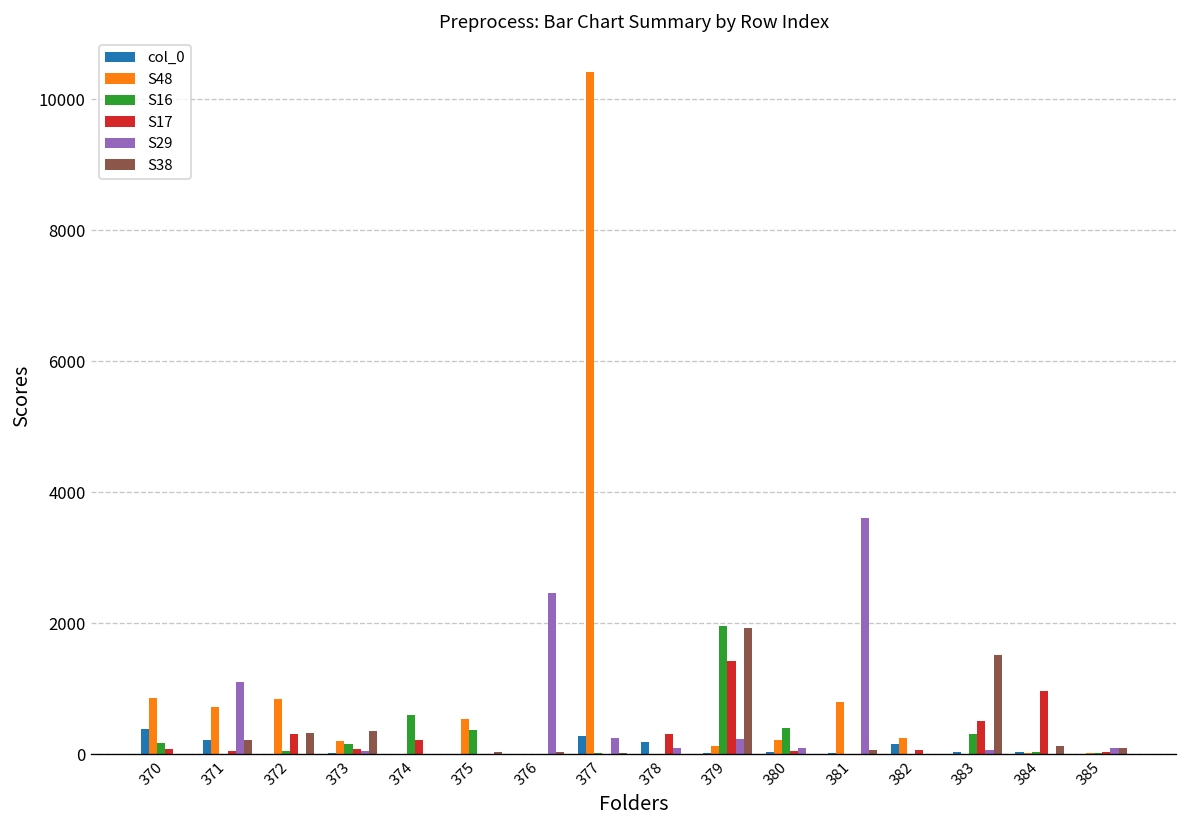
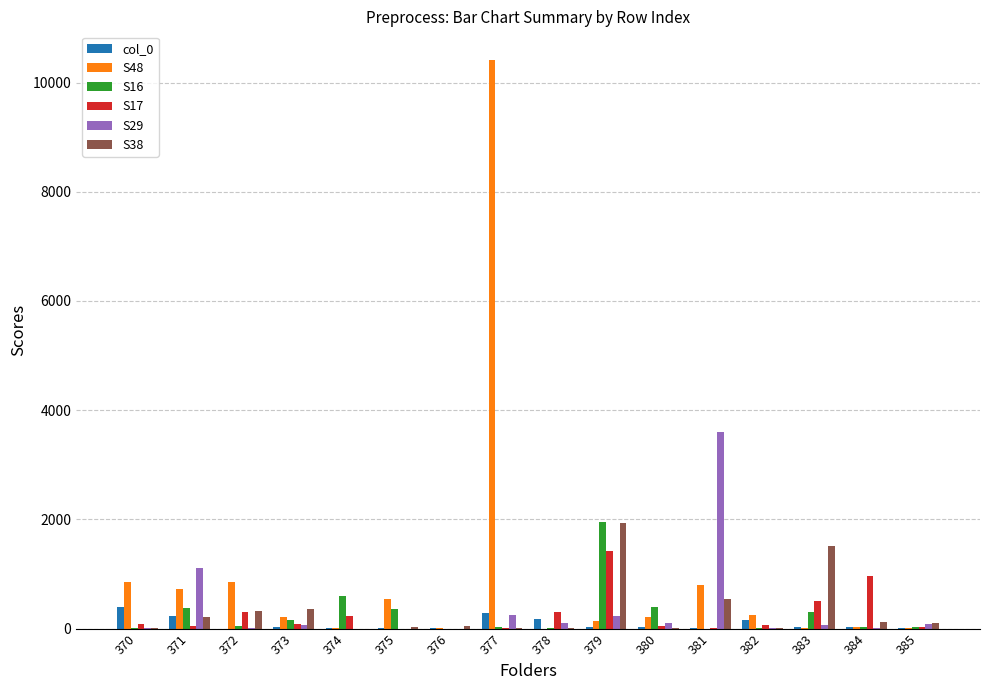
S16, 370: 200 -> 0
S16, 371: 0 -> 400
S29, 376: 2500 -> 0
S38, 381: 100 -> 500
